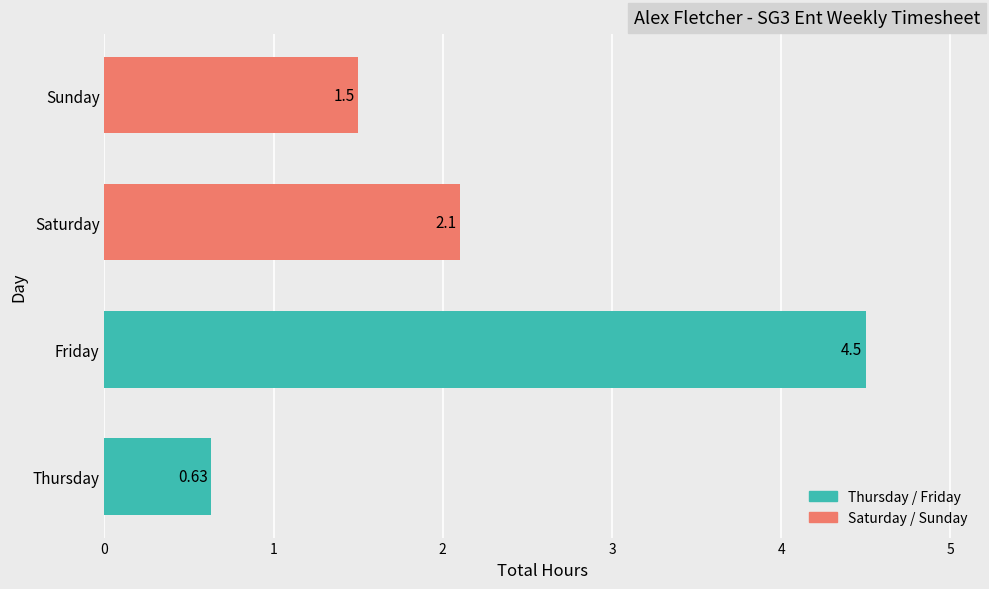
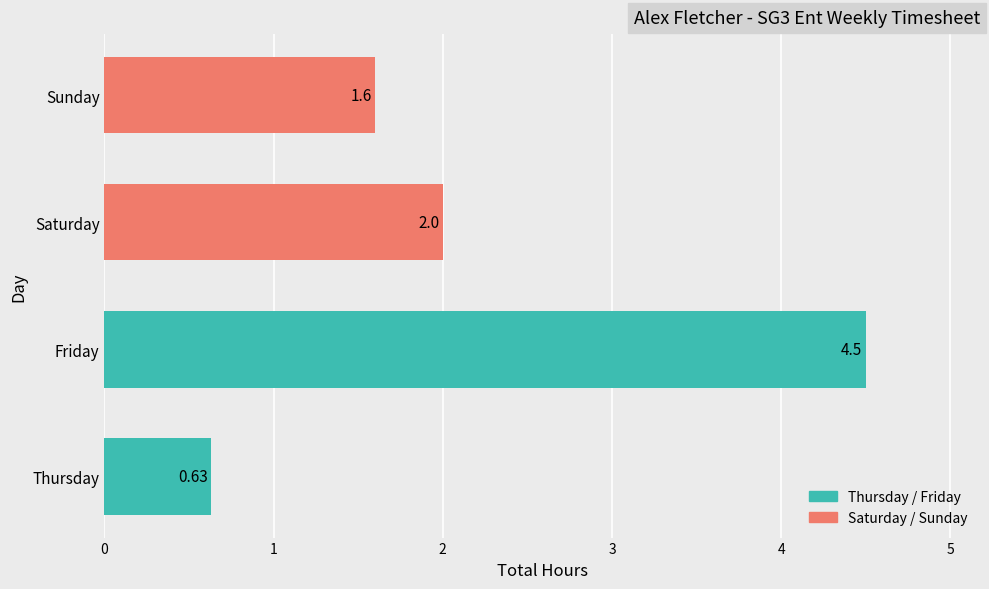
Sunday: 1.5 -> 1.6
Saturday: 2.1 -> 2.0
